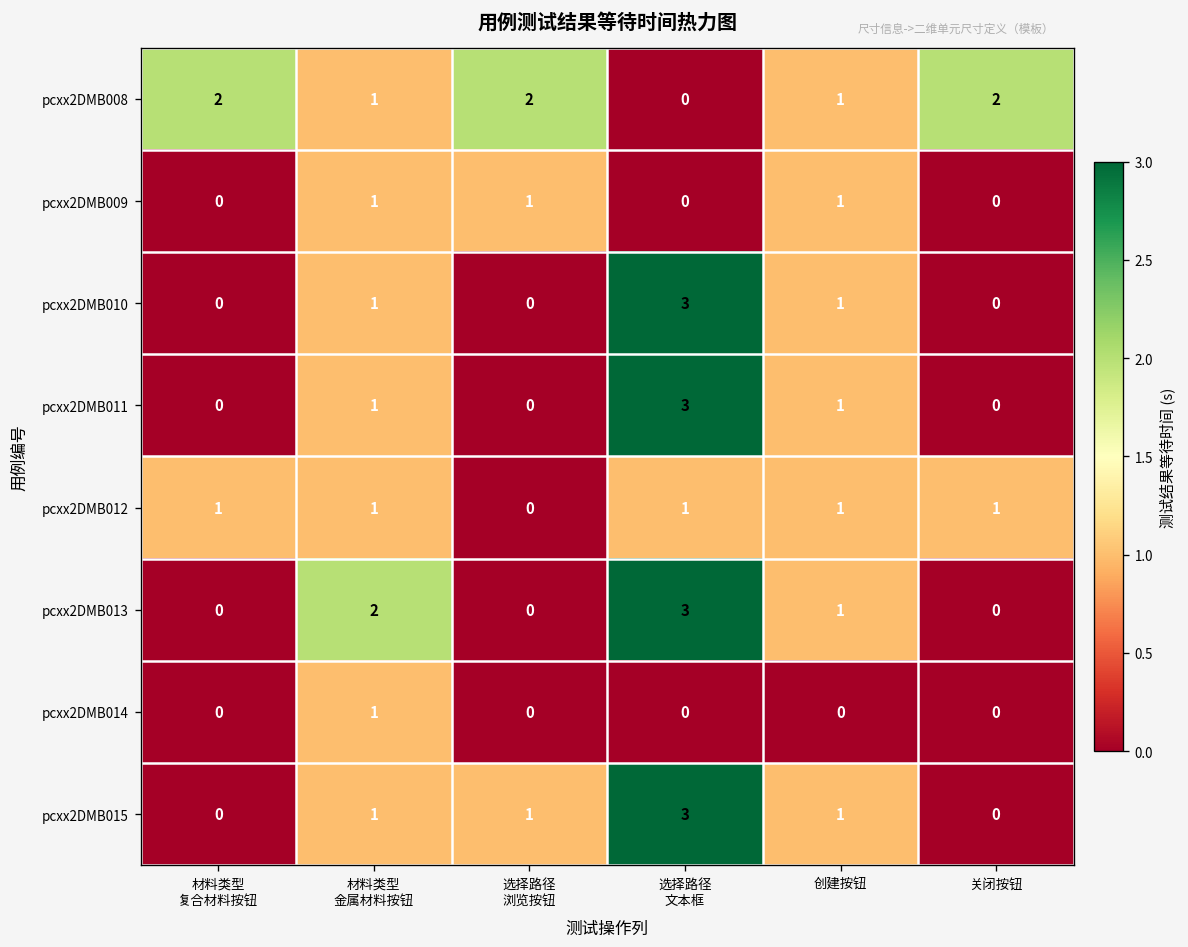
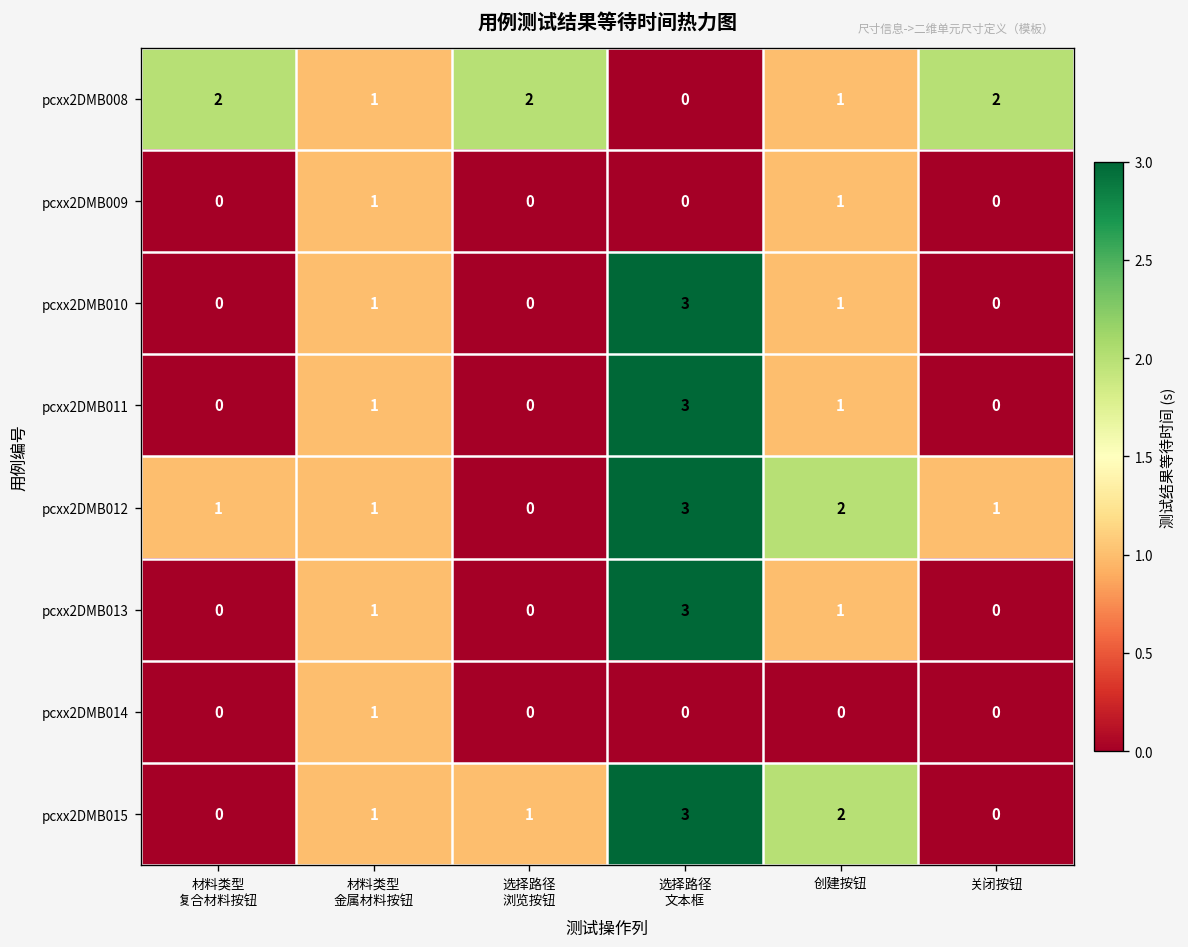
pcxx2DMB009, 选择路径 浏览按钮: 1 -> 0
pcxx2DMB012, 选择路径 文本框: 1 -> 3
pcxx2DMB012, 创建按钮: 1 -> 2
pcxx2DMB013, 材料类型 金属材料按钮: 2 -> 1
pcxx2DMB015, 创建按钮: 1 -> 2
